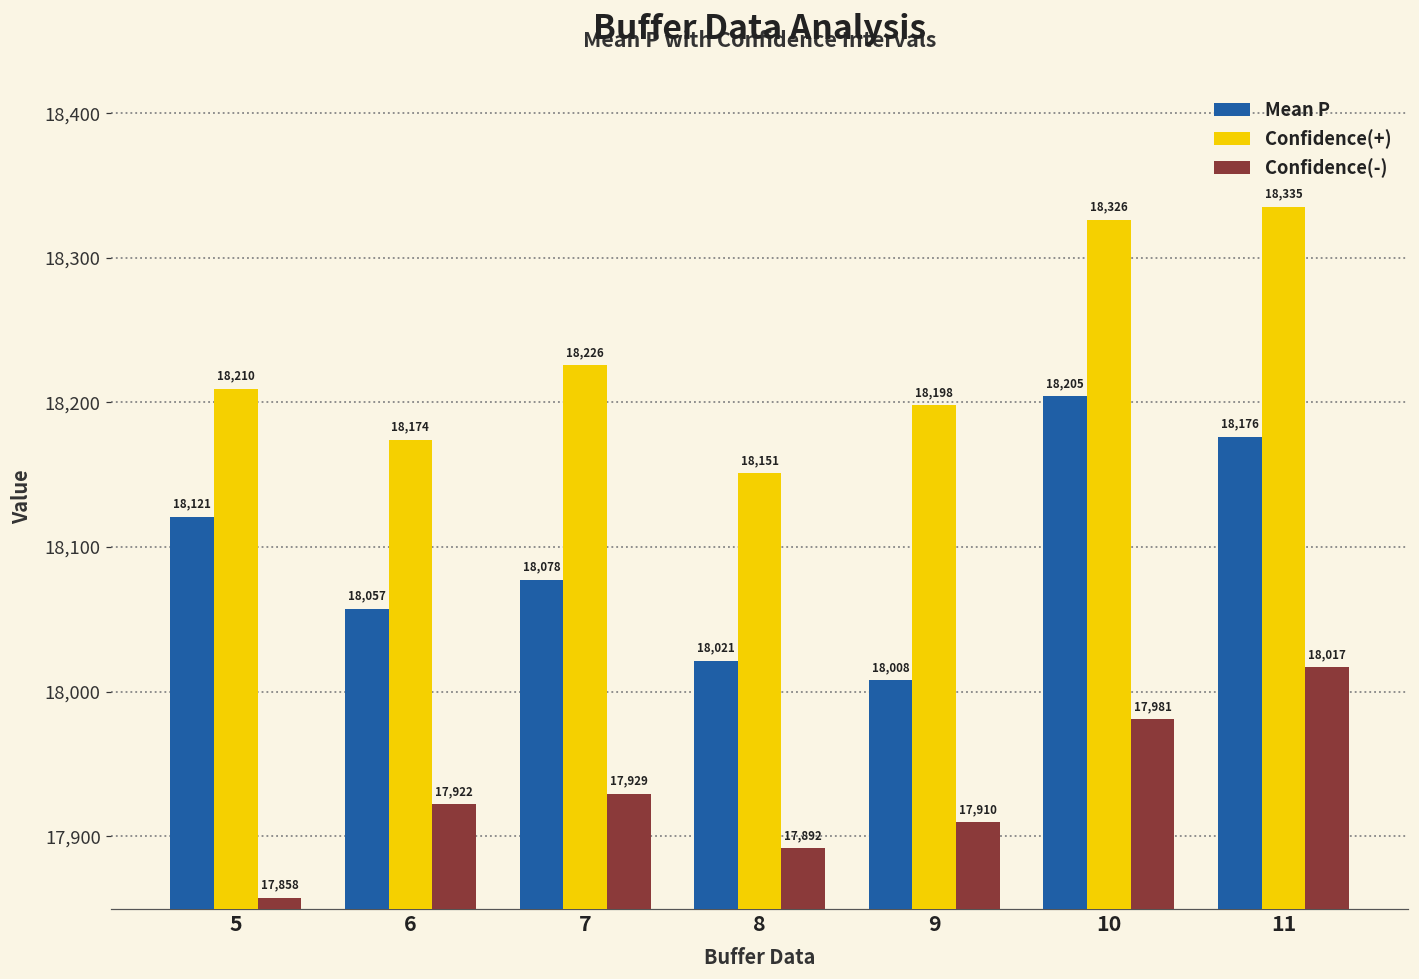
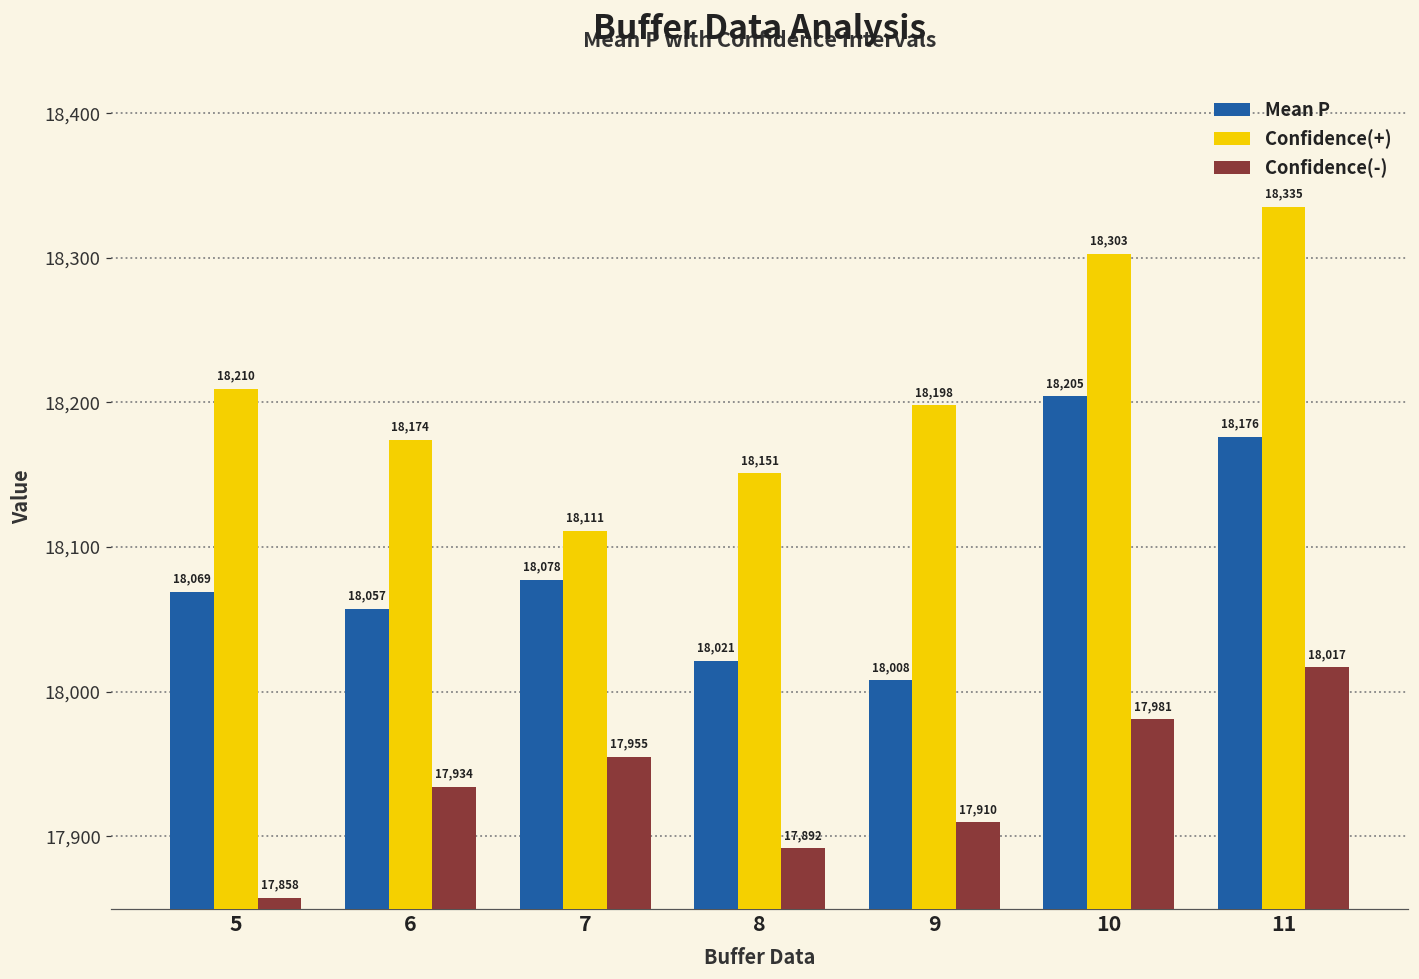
Mean P, 5: 18,121 -> 18,069
Confidence(-), 6: 17,922 -> 17,934
Confidence(+), 7: 18,226 -> 18,111
Confidence(-), 7: 17,929 -> 17,955
Confidence(+), 10: 18,326 -> 18,303
